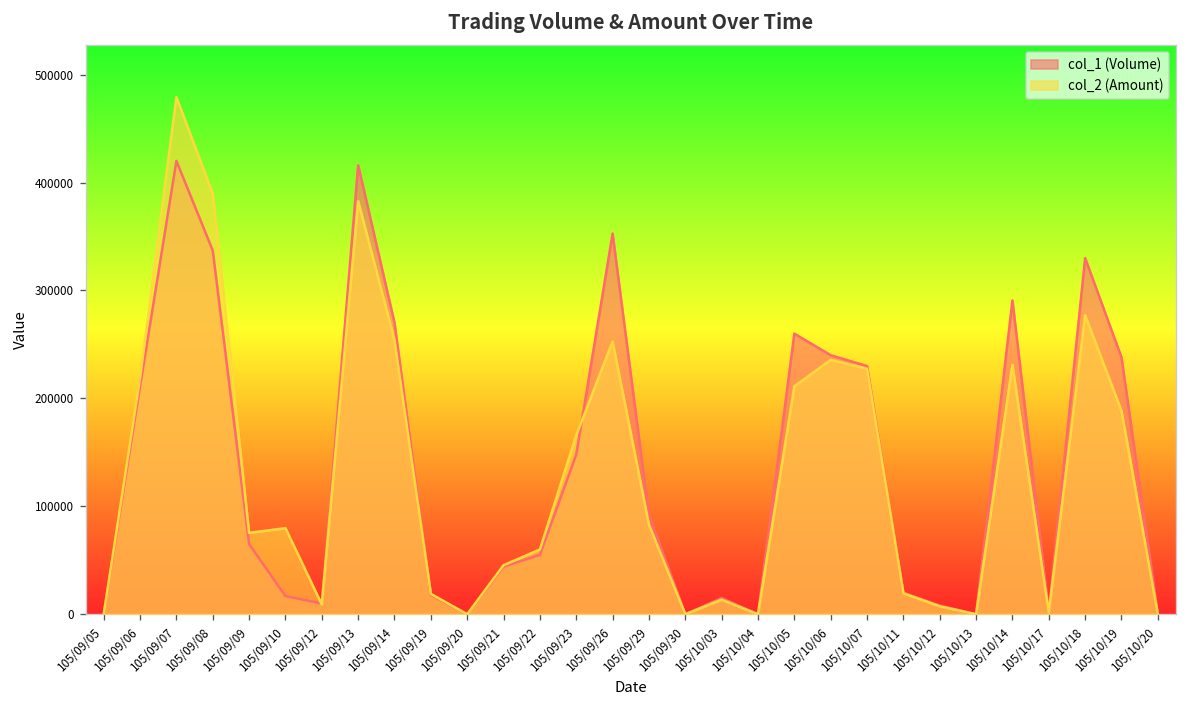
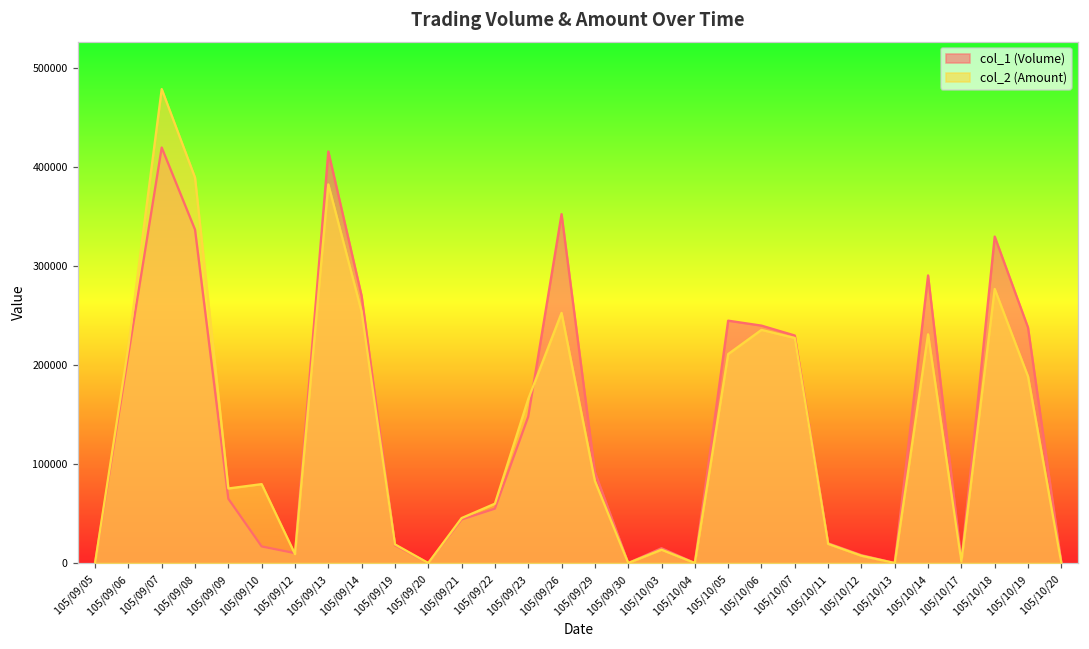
col_1 (Volume), 105/10/05: 260000 -> 250000
